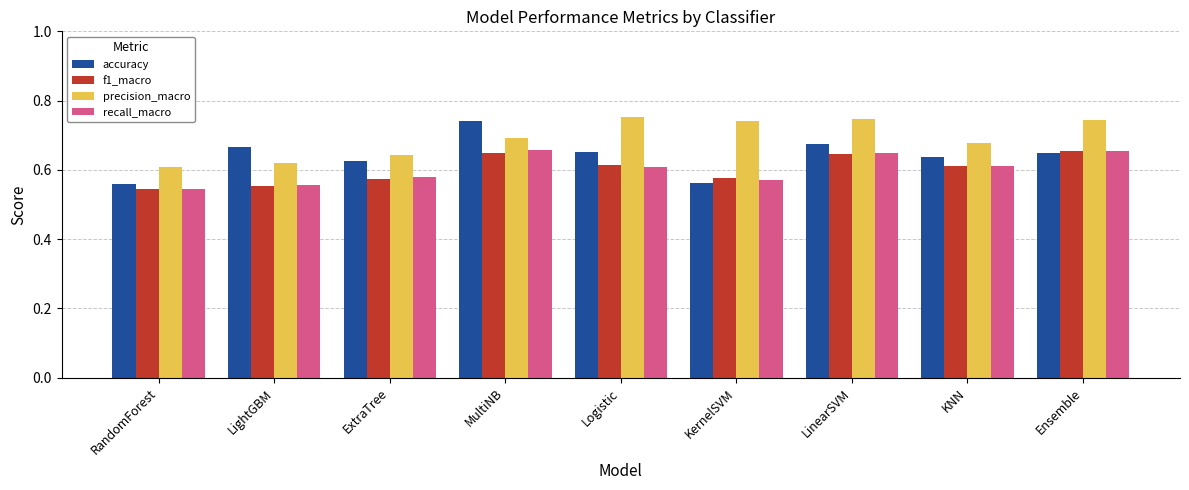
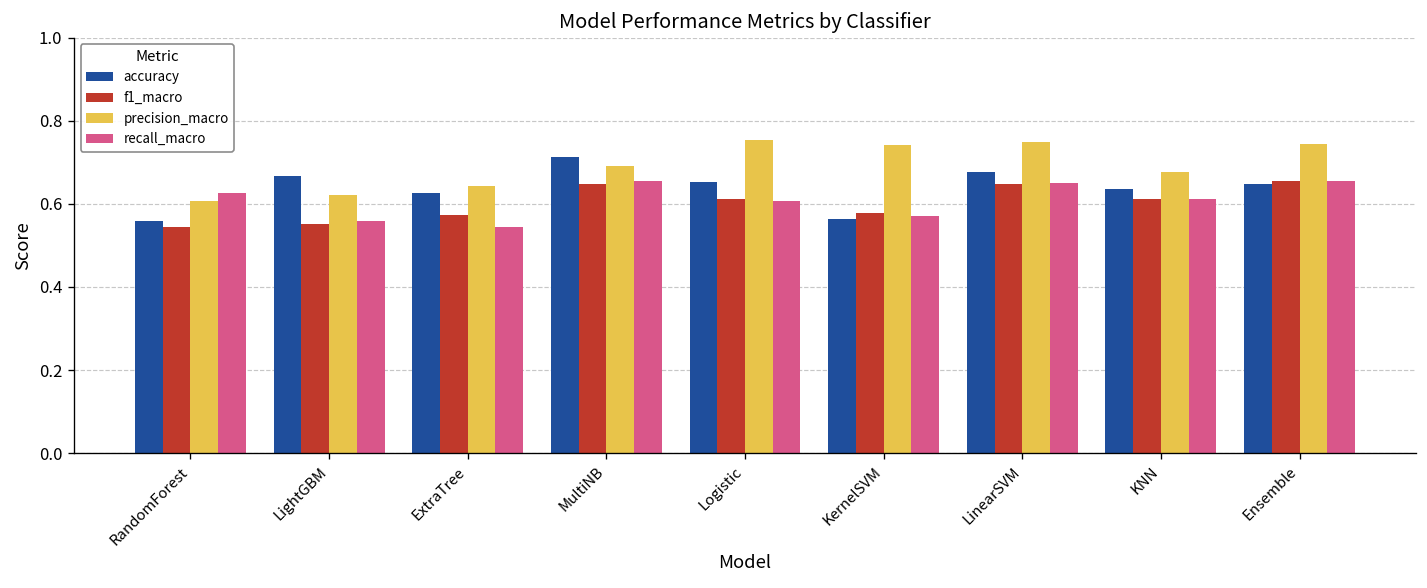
recall_macro, RandomForest: 0.55 -> 0.63
recall_macro, ExtraTree: 0.58 -> 0.54
accuracy, MultiNB: 0.74 -> 0.71
